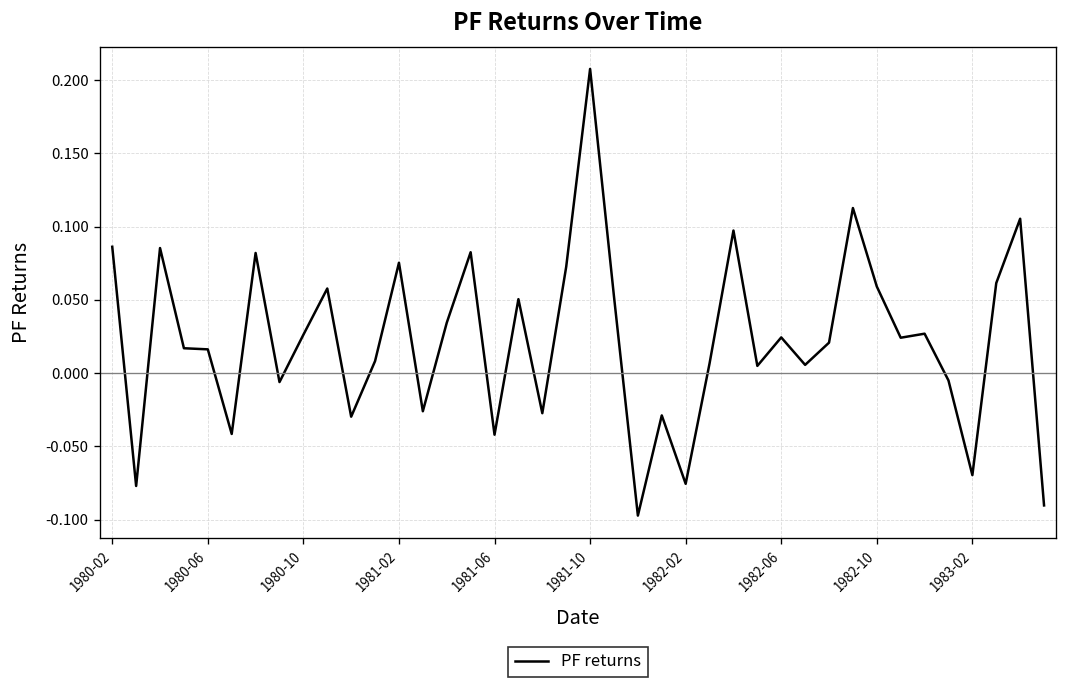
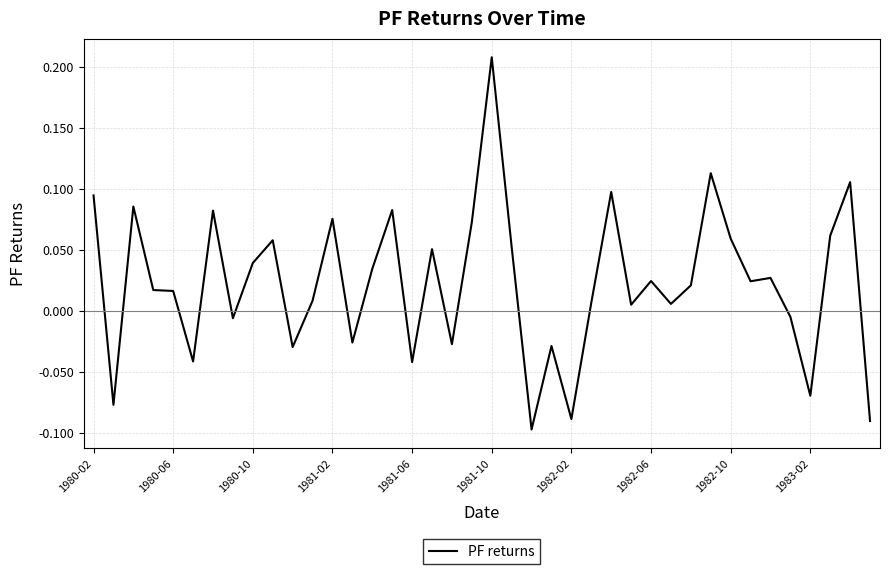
1980-02: 0.086 -> 0.094
1980-10: 0.026 -> 0.039
1982-02: -0.076 -> -0.089
